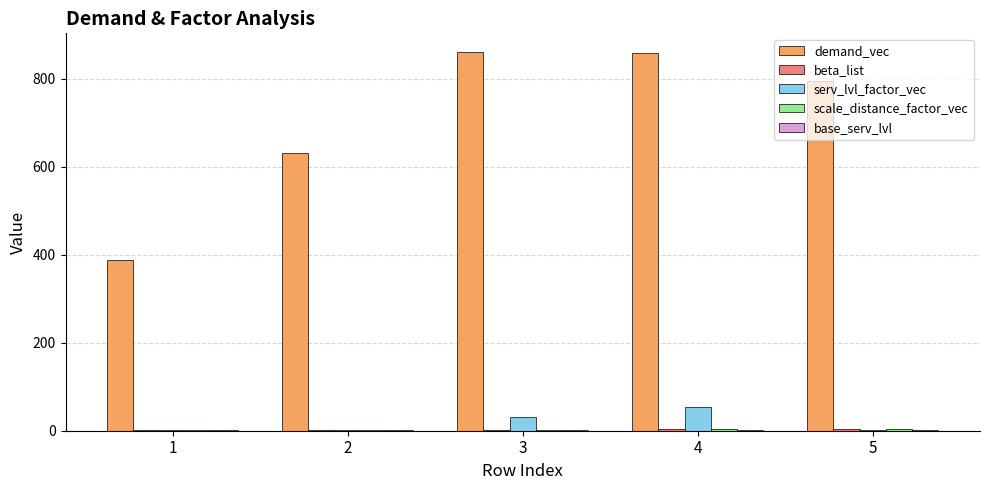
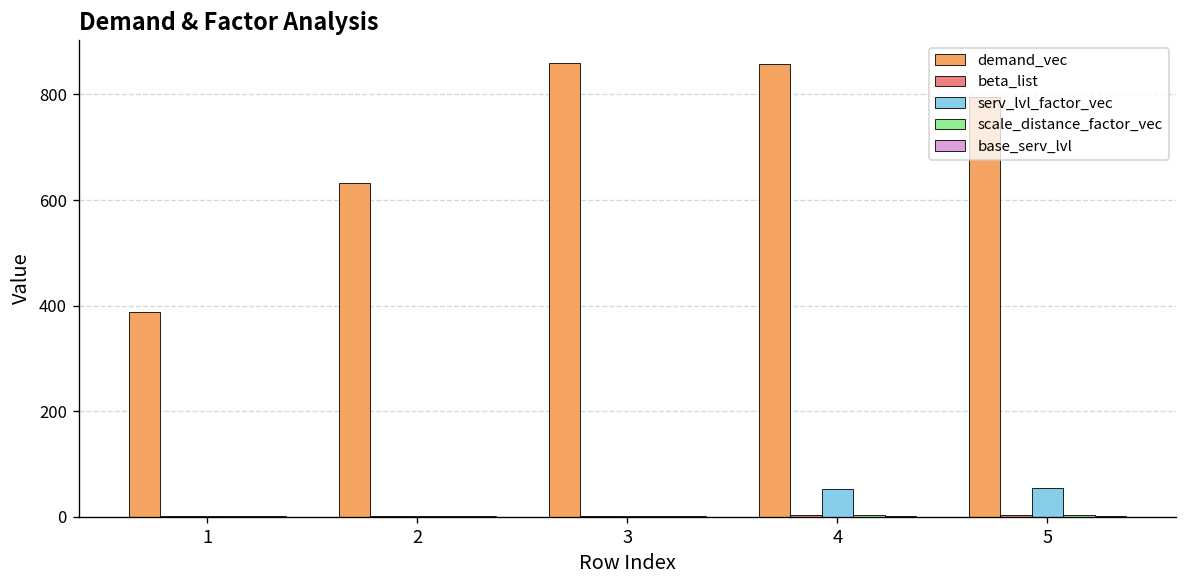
serv_lvl_factor_vec, 3: 30 -> 0
serv_lvl_factor_vec, 5: 0 -> 50
